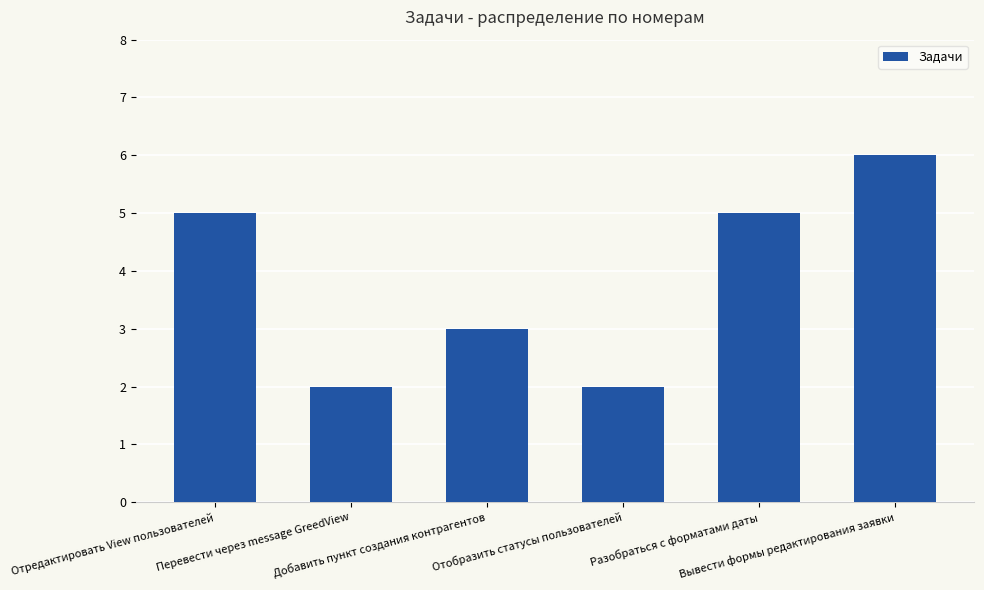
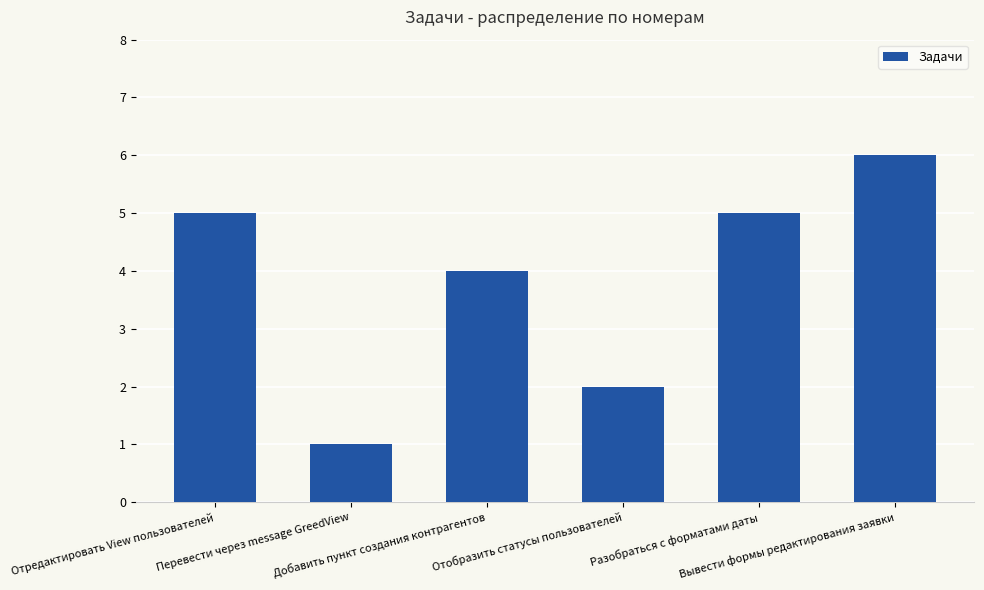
Перевести через message GreedView: 2 -> 1
Добавить пункт создания контрагентов: 3 -> 4
